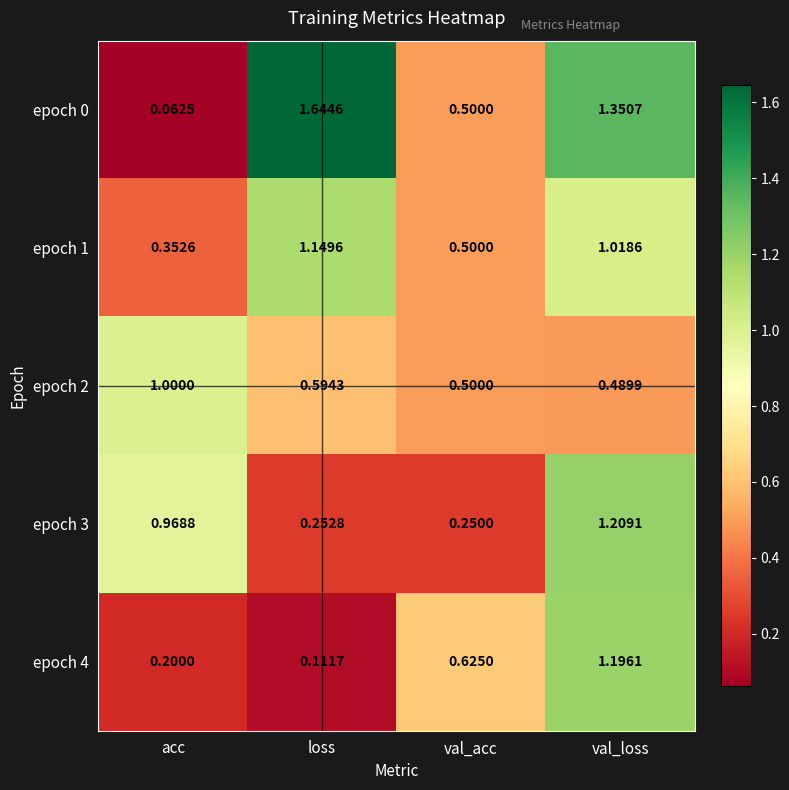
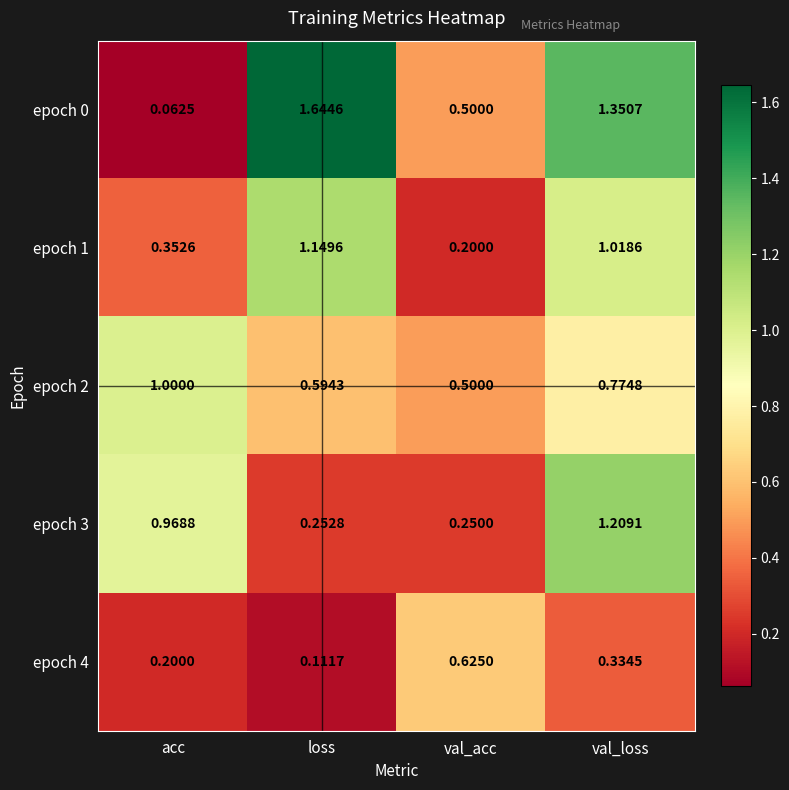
epoch 1, val_acc: 0.5000 -> 0.2000
epoch 2, val_loss: 0.4899 -> 0.7748
epoch 4, val_loss: 1.1961 -> 0.3345
